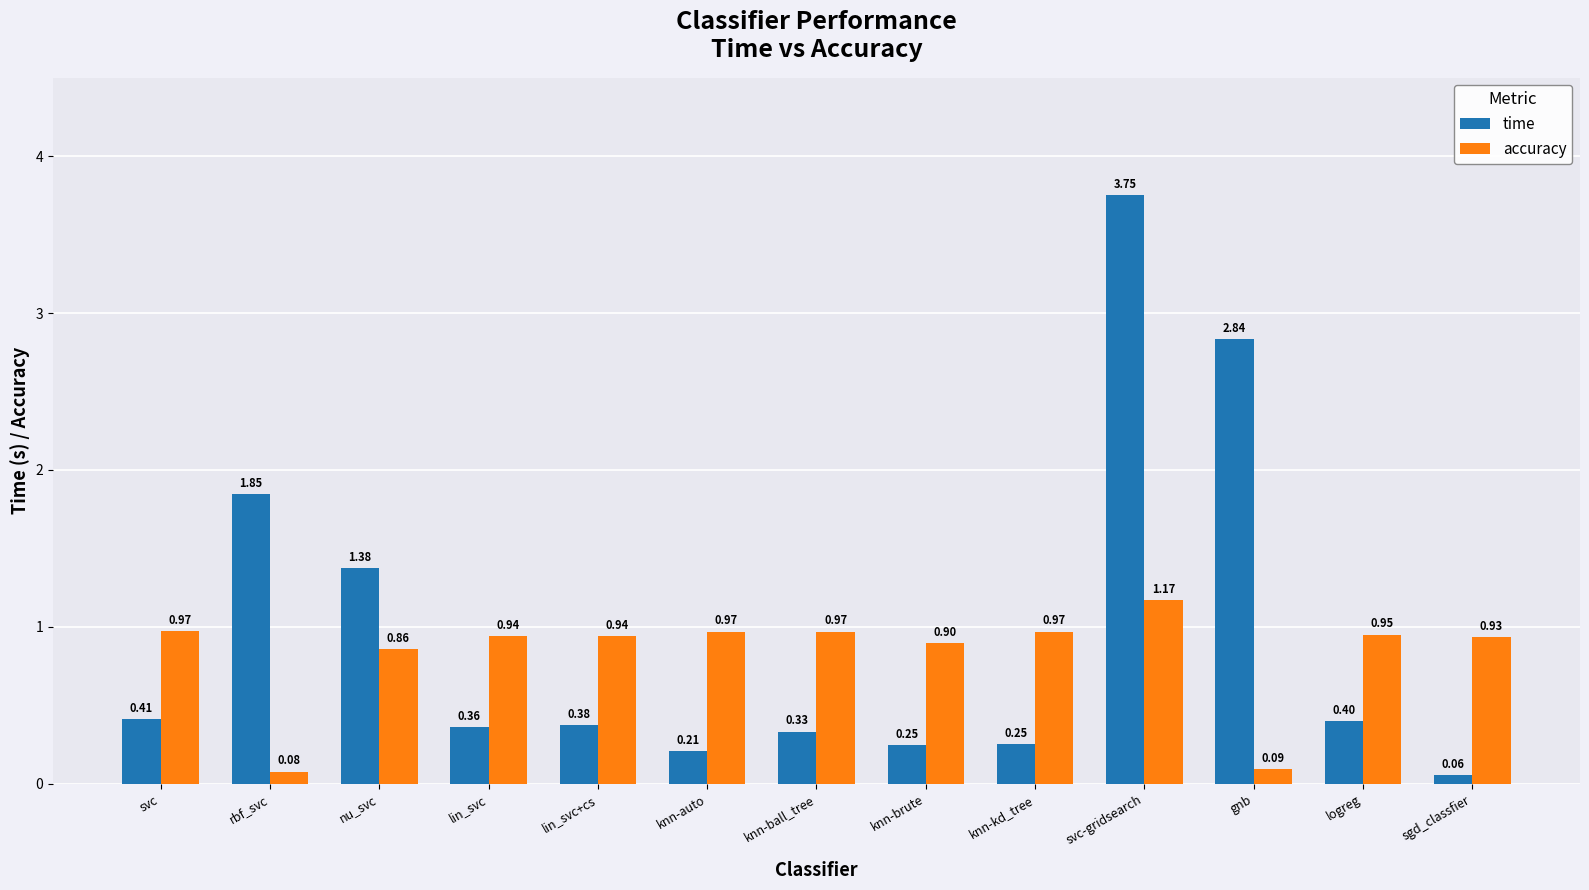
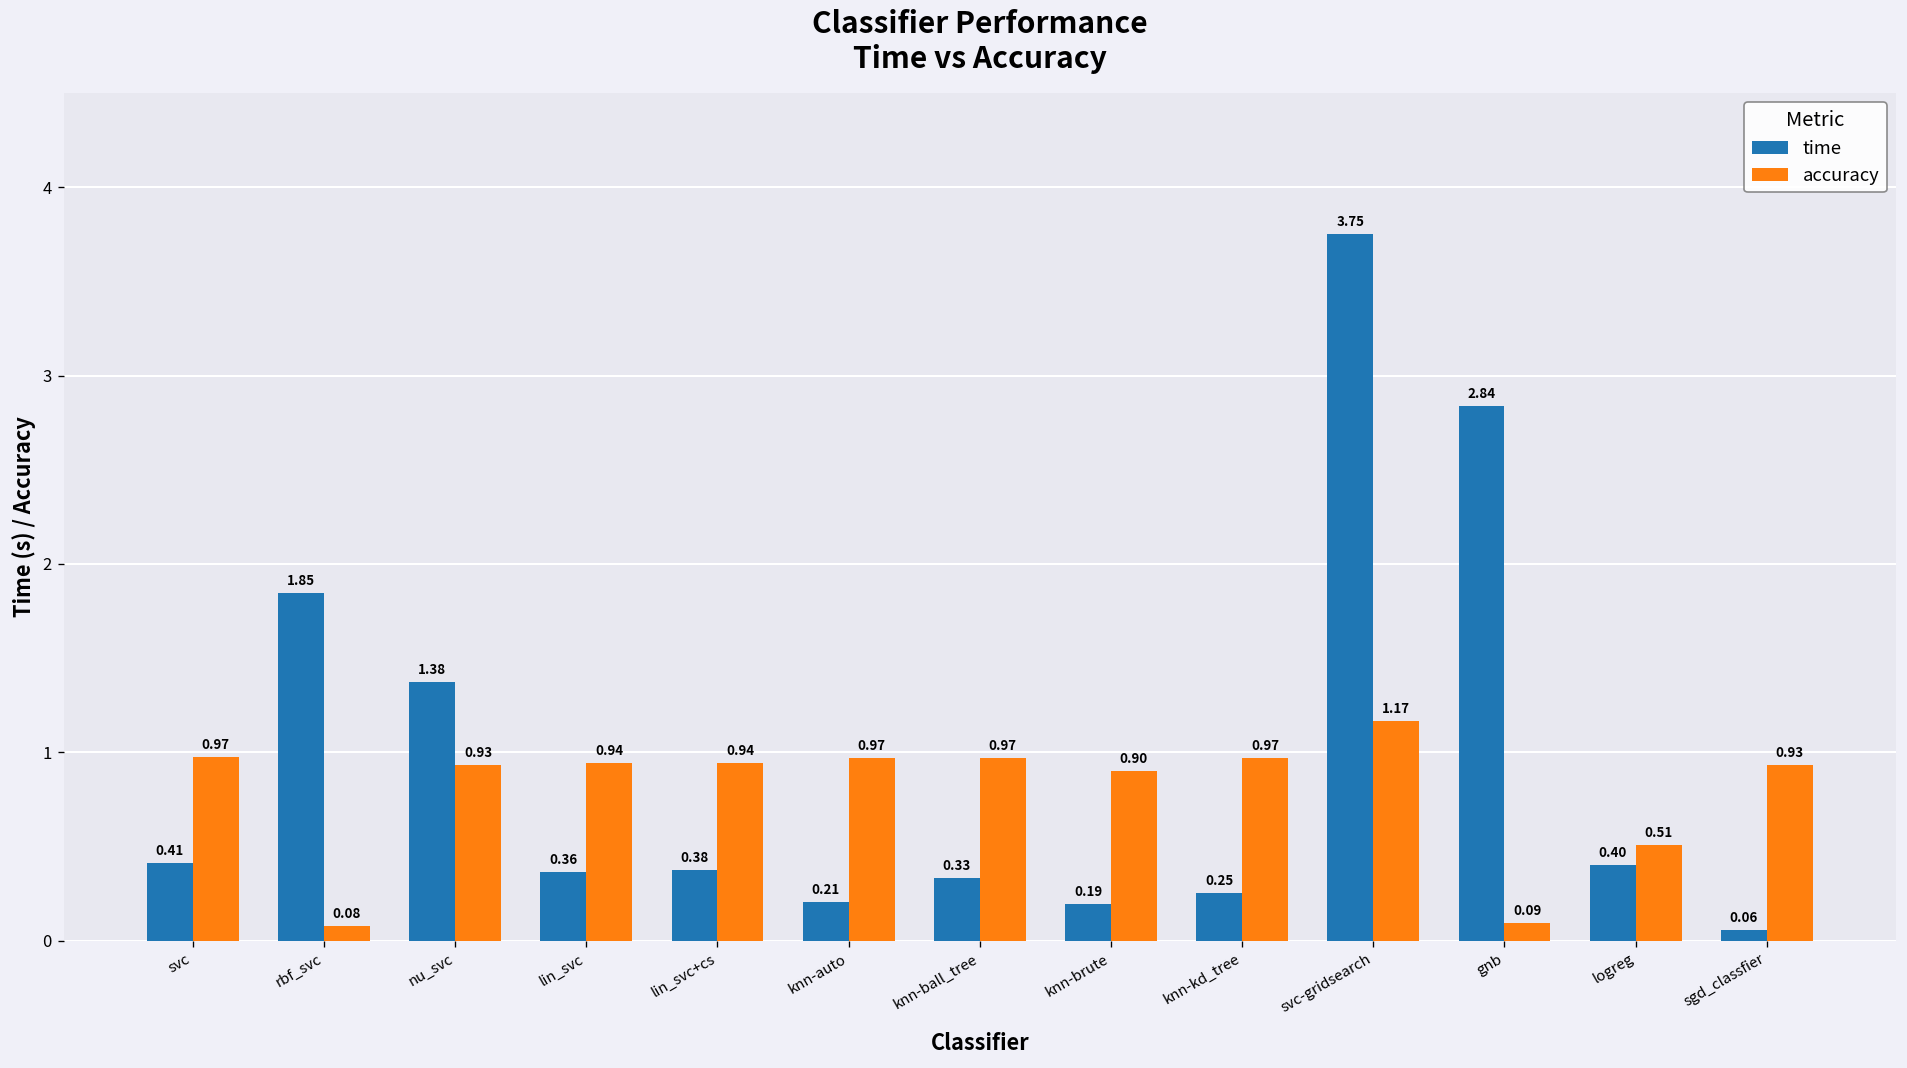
accuracy, nu_svc: 0.86 -> 0.93
time, knn-brute: 0.25 -> 0.19
accuracy, logreg: 0.95 -> 0.51
